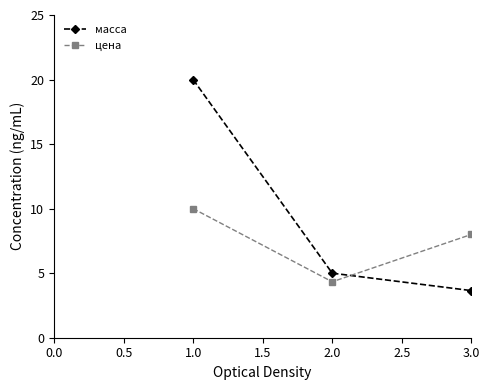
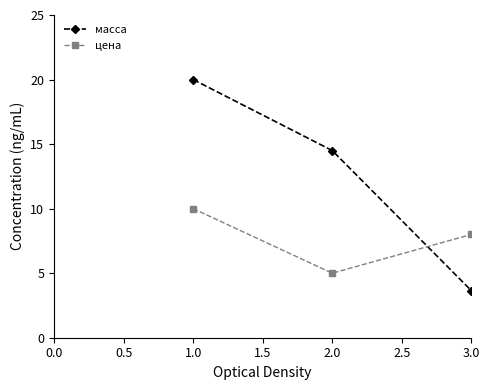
масса, 2.0: 5.0 -> 14.5
цена, 2.0: 4.3 -> 5.0
